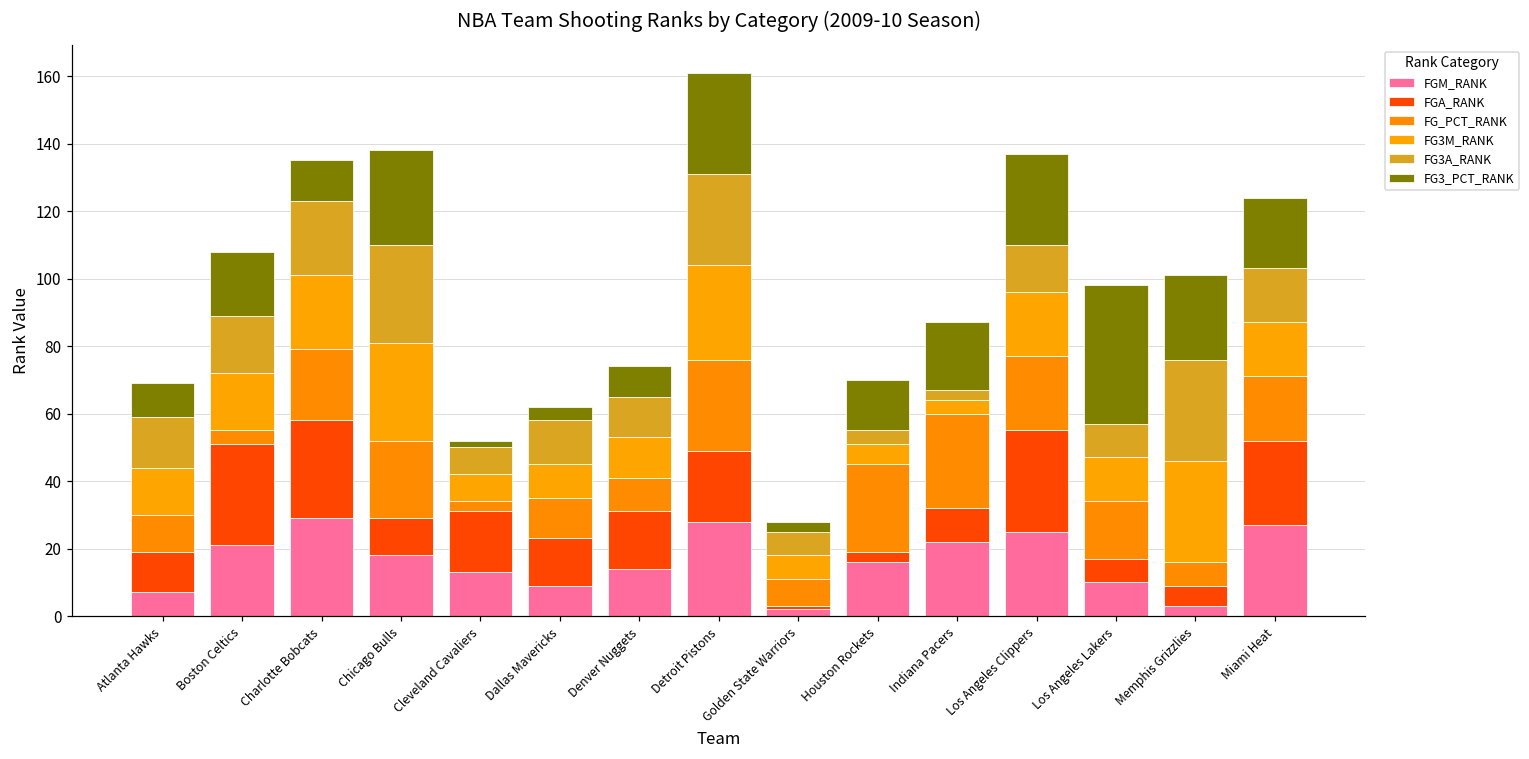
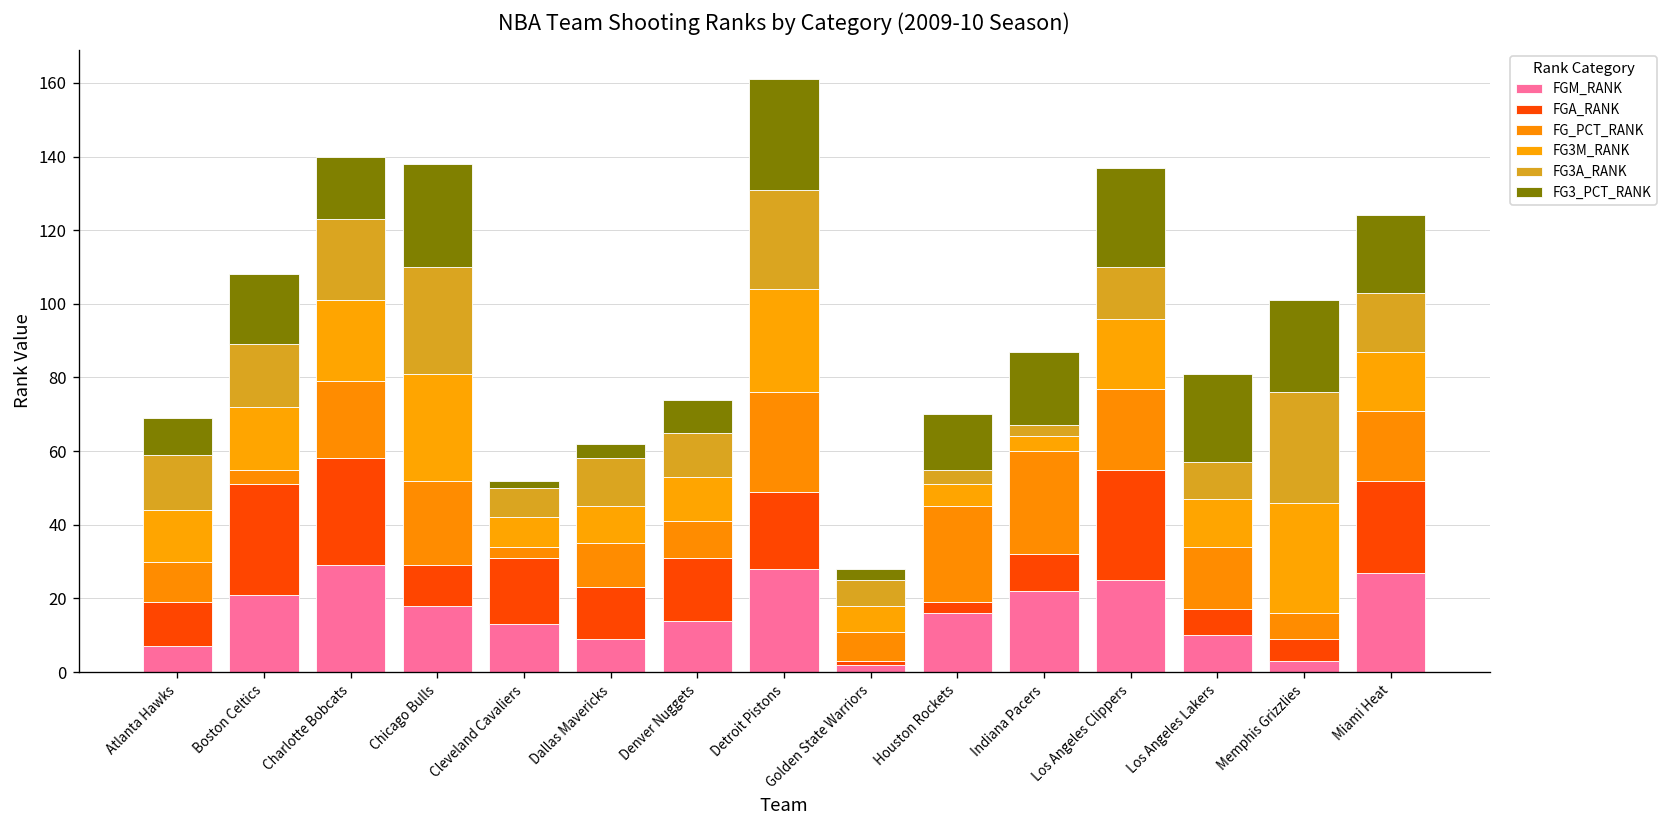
FG3_PCT_RANK, Charlotte Bobcats: 12 -> 17
FG3_PCT_RANK, Los Angeles Lakers: 41 -> 24
